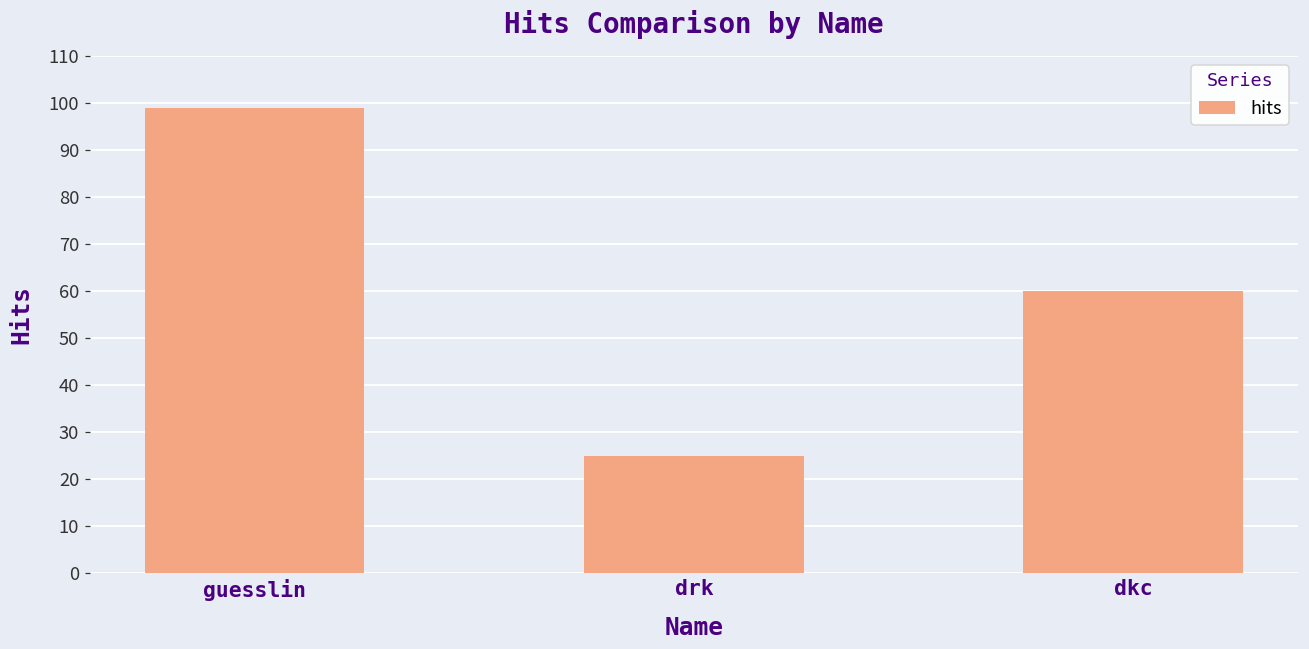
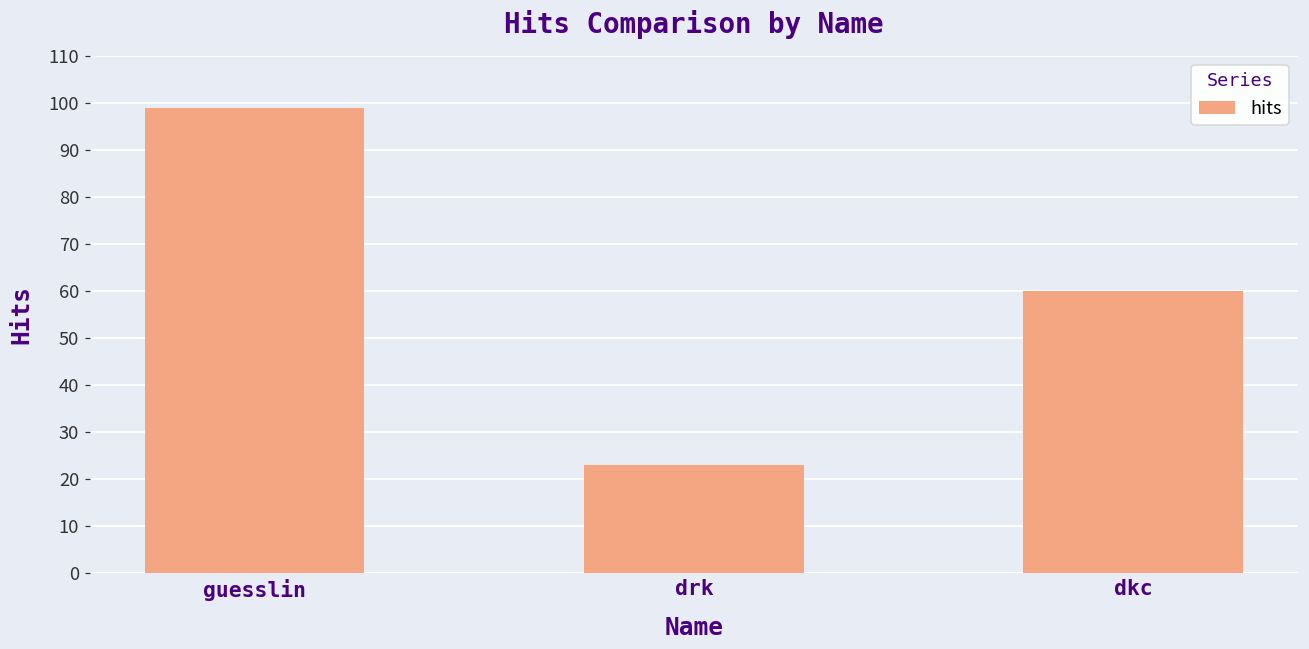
drk: 25 -> 23
